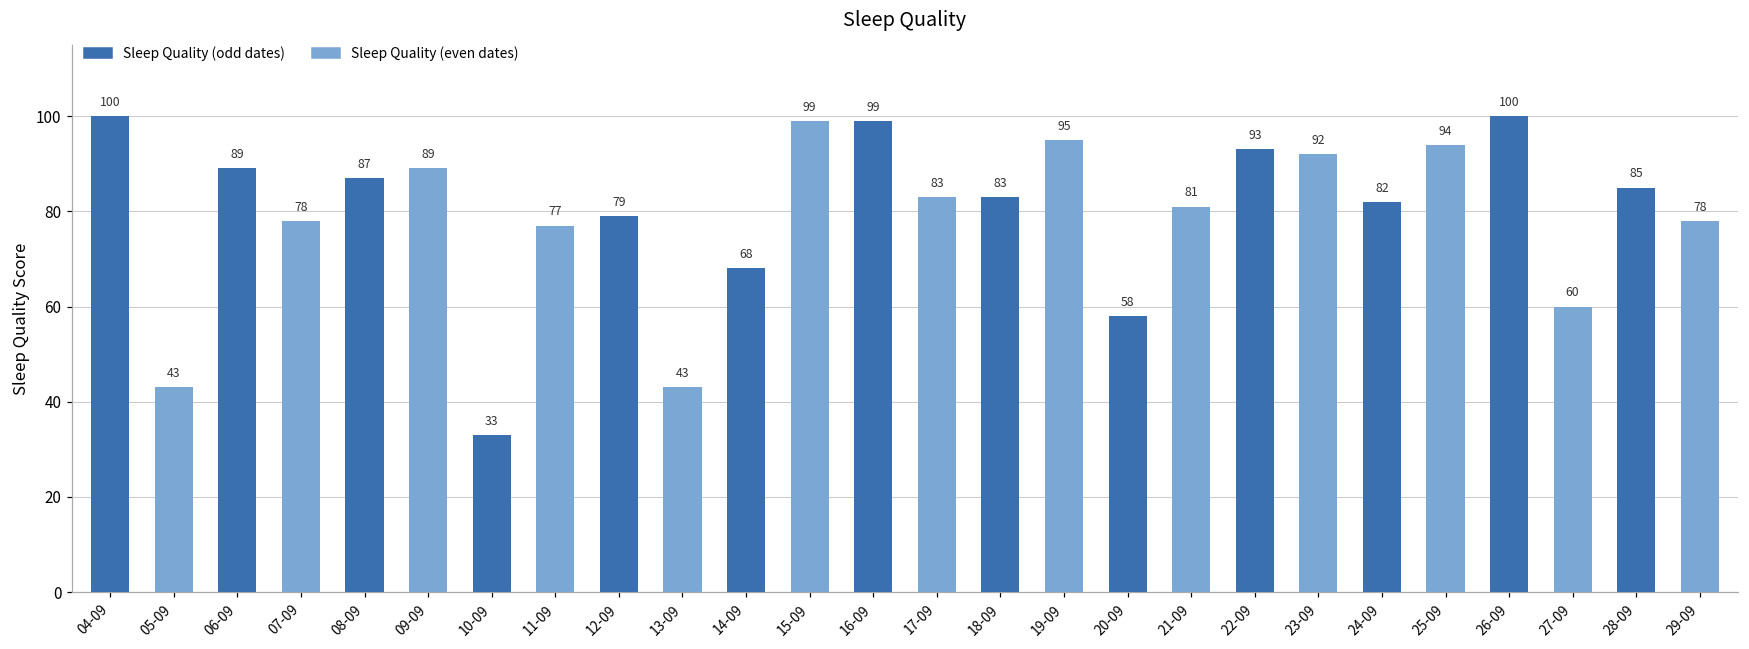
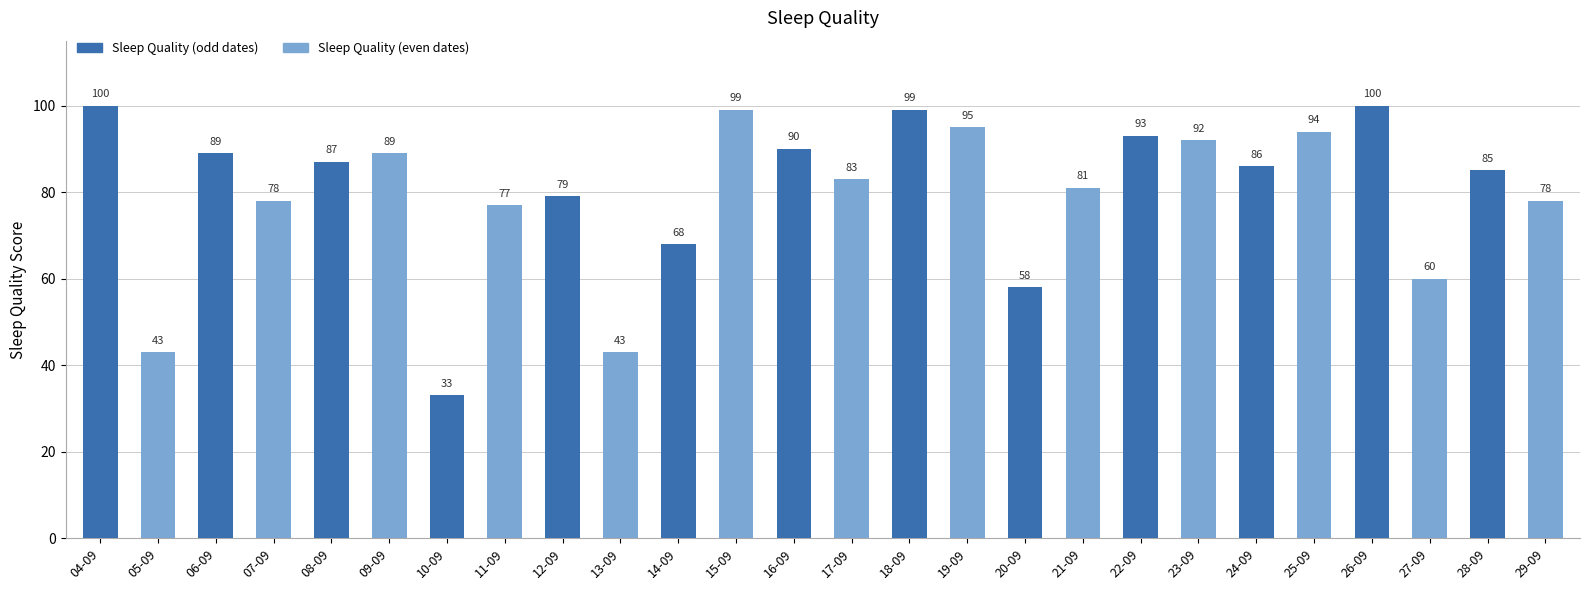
16-09: 99 -> 90
18-09: 83 -> 99
24-09: 82 -> 86
